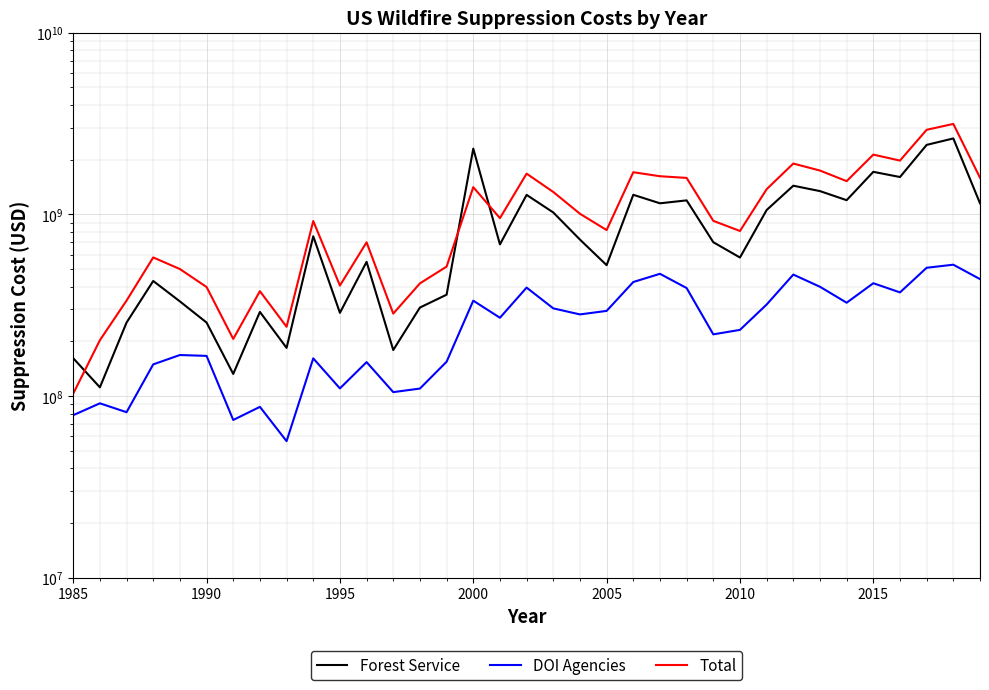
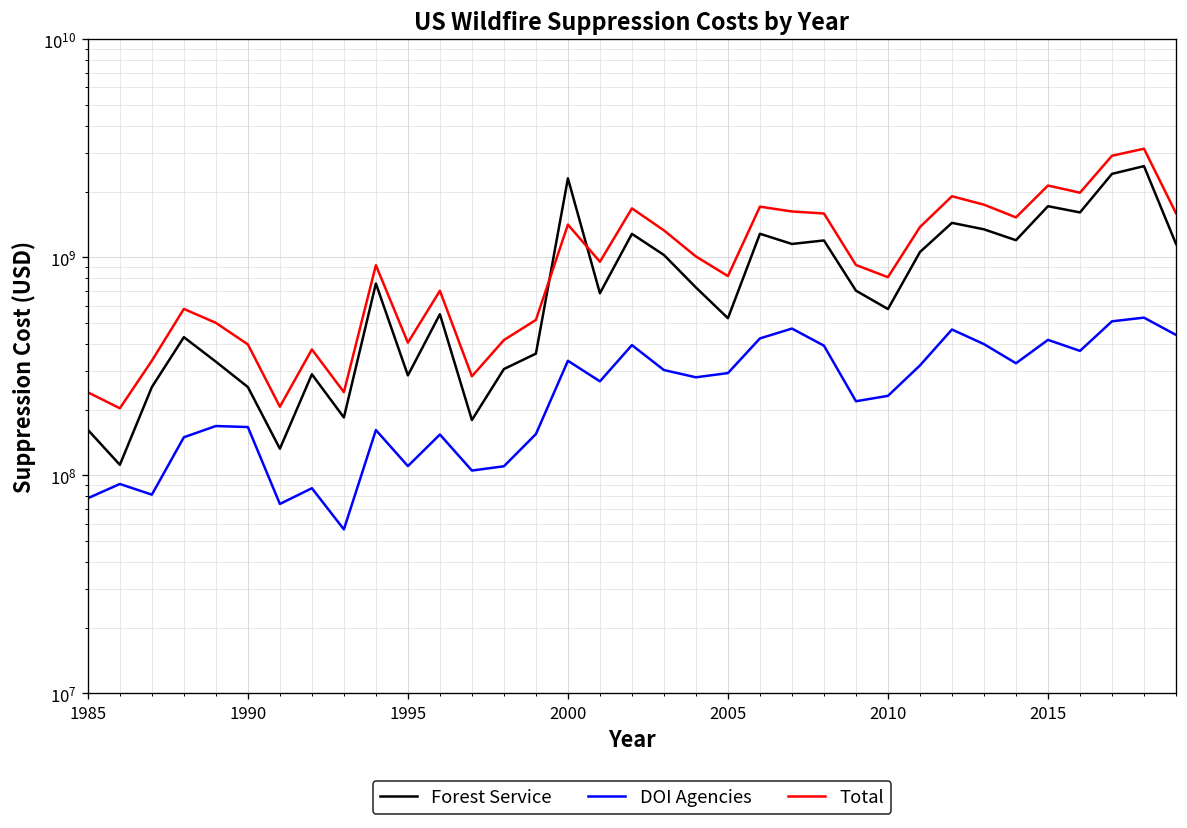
Total, 1985: 100000000 -> 240000000
